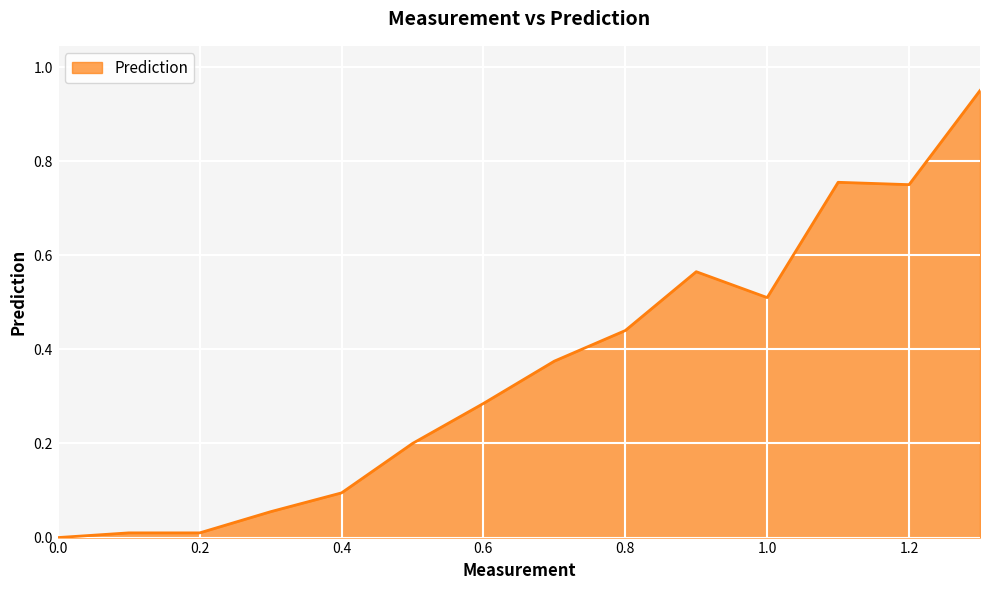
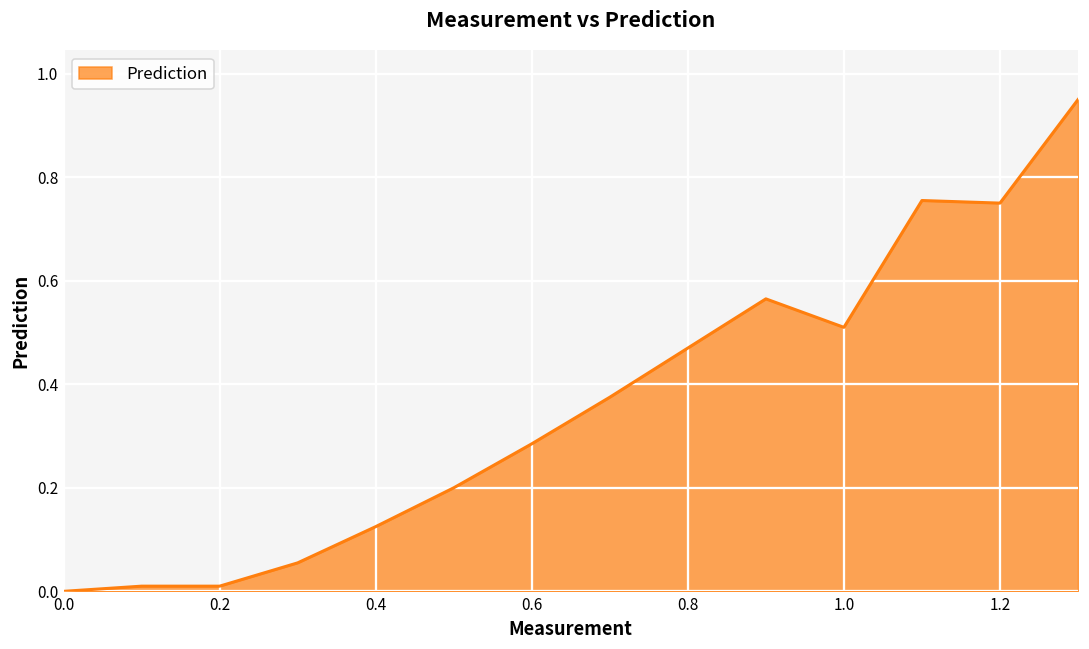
0.4: 0.10 -> 0.13
0.8: 0.44 -> 0.47
